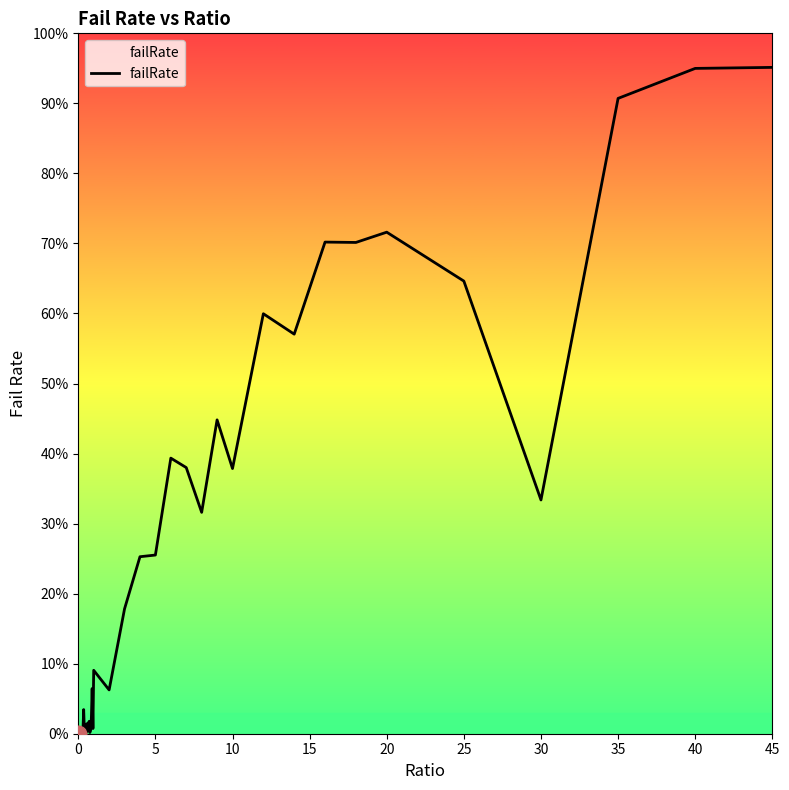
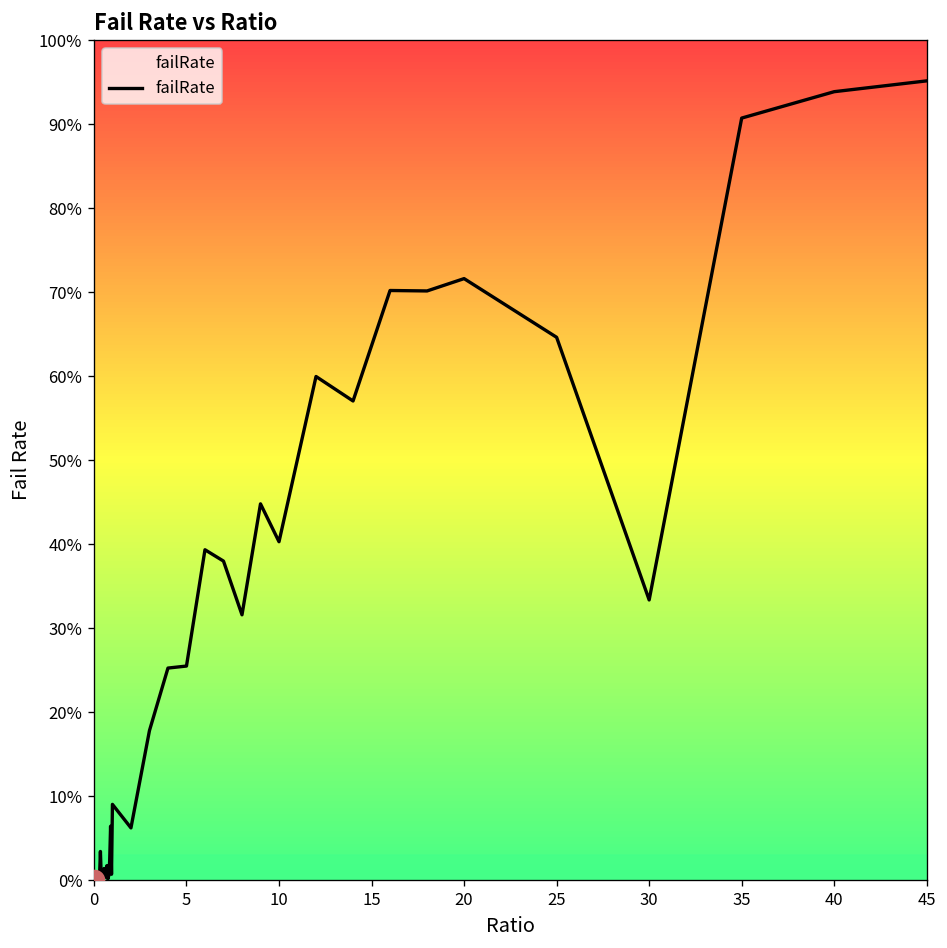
failRate, 10: 38% -> 40%
failRate, 40: 95% -> 94%
